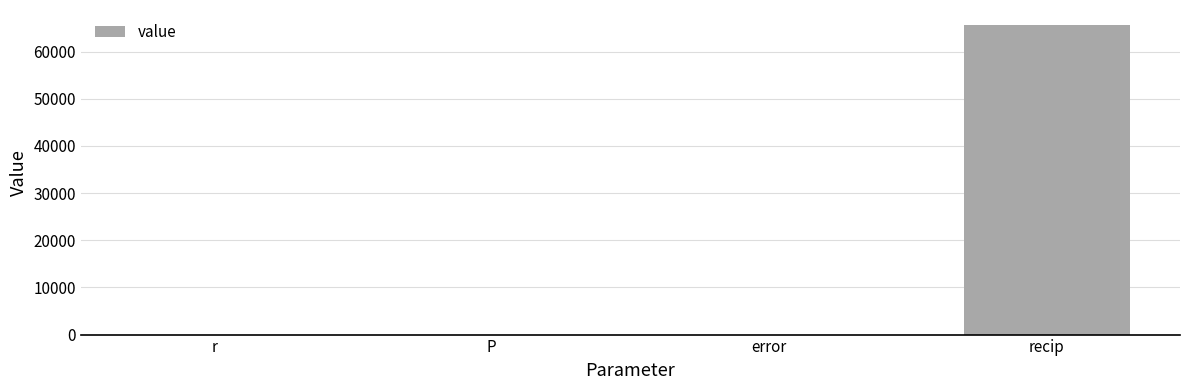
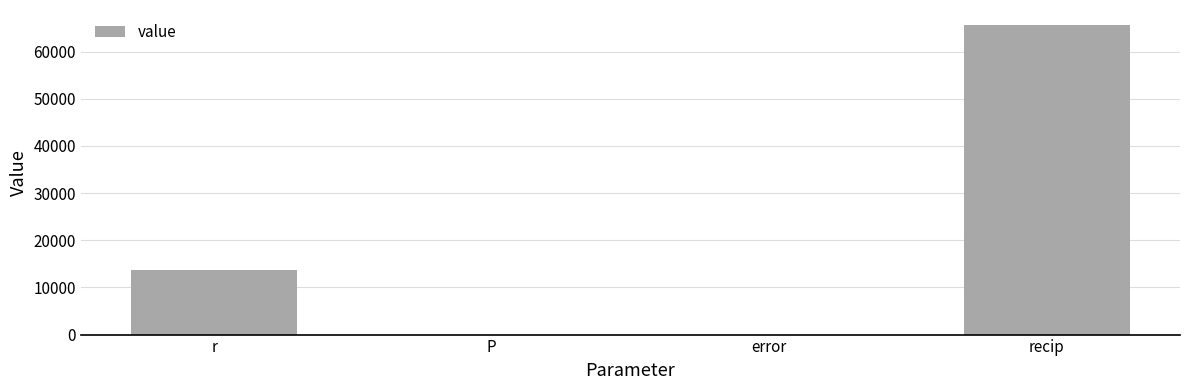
r: 0 -> 14000
